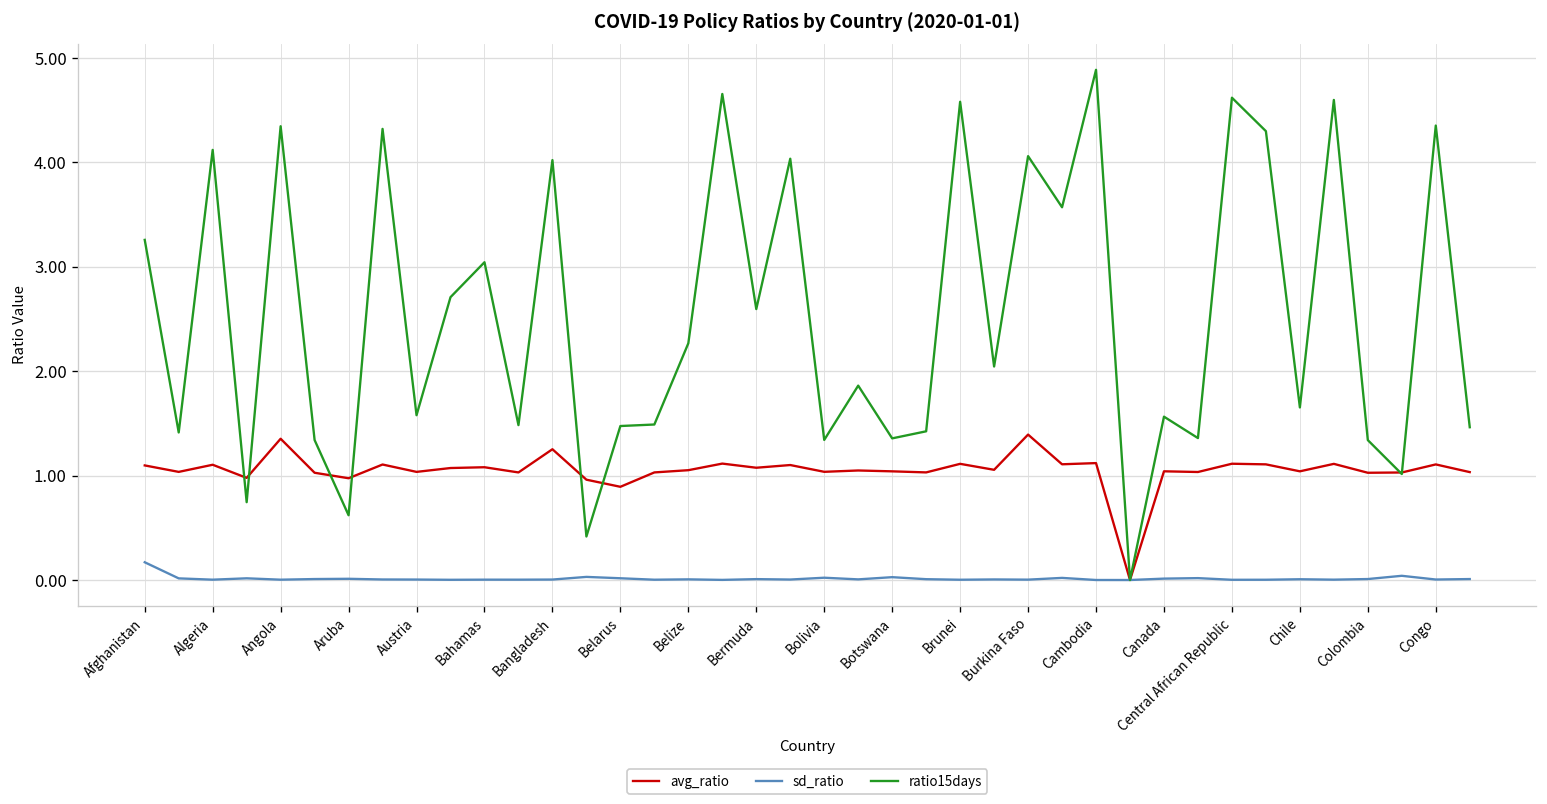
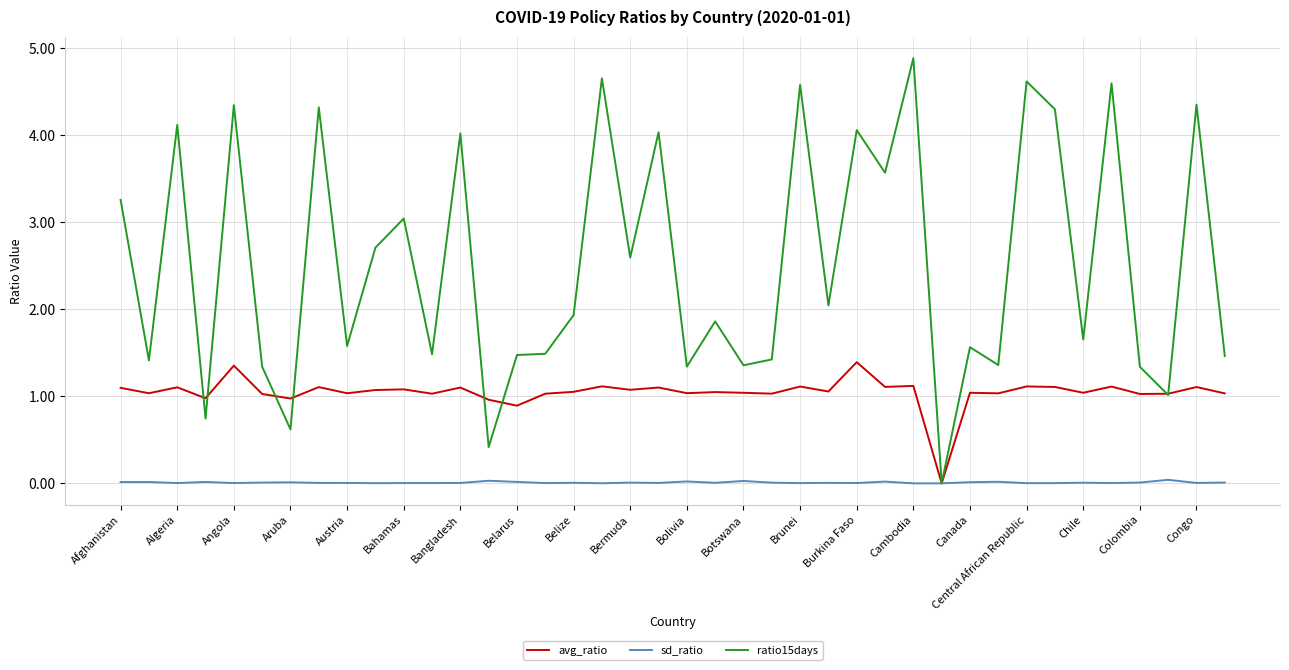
sd_ratio, Afghanistan: 0.2 -> 0.0
avg_ratio, Bangladesh: 1.3 -> 1.1
ratio15days, Belize: 2.3 -> 1.9
